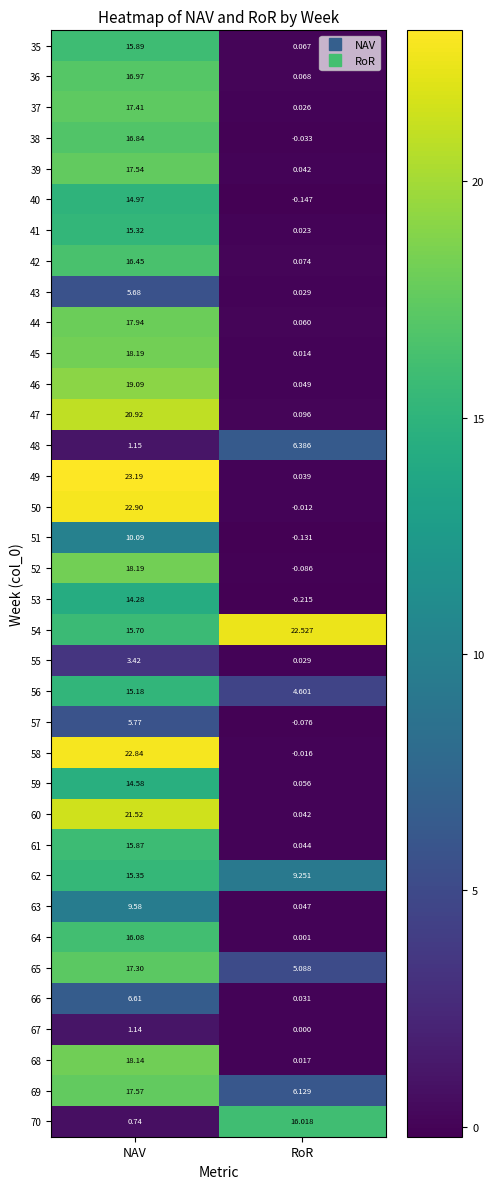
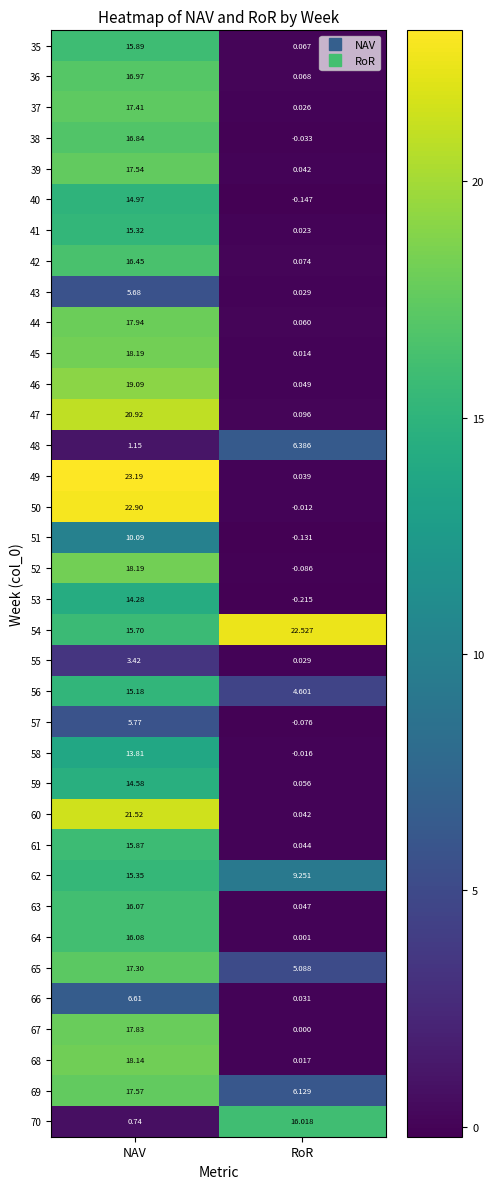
58, NAV: 22.84 -> 13.81
63, NAV: 9.58 -> 16.07
67, NAV: 1.14 -> 17.83
